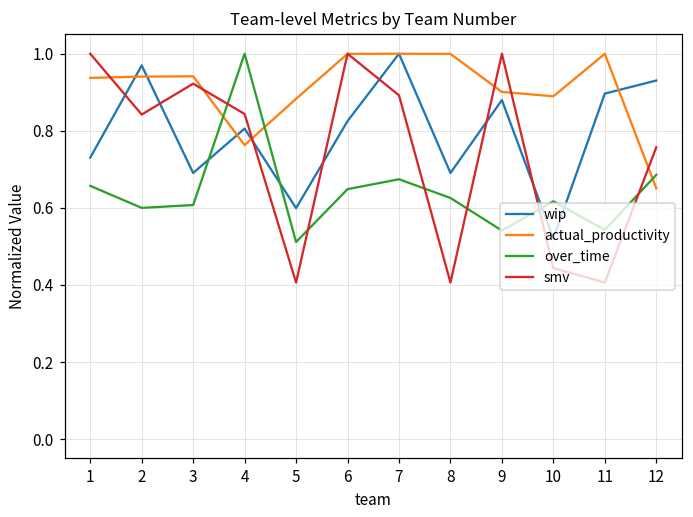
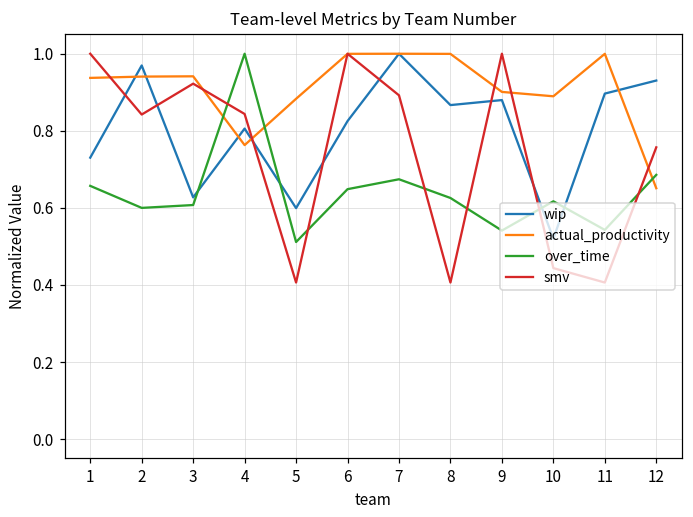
wip, 3: 0.69 -> 0.63
wip, 8: 0.69 -> 0.87
